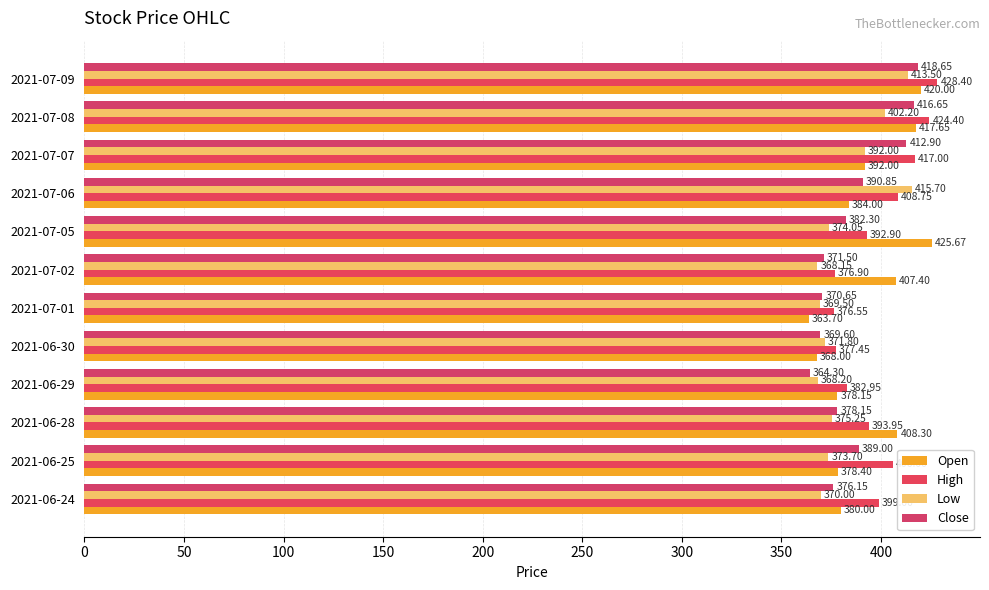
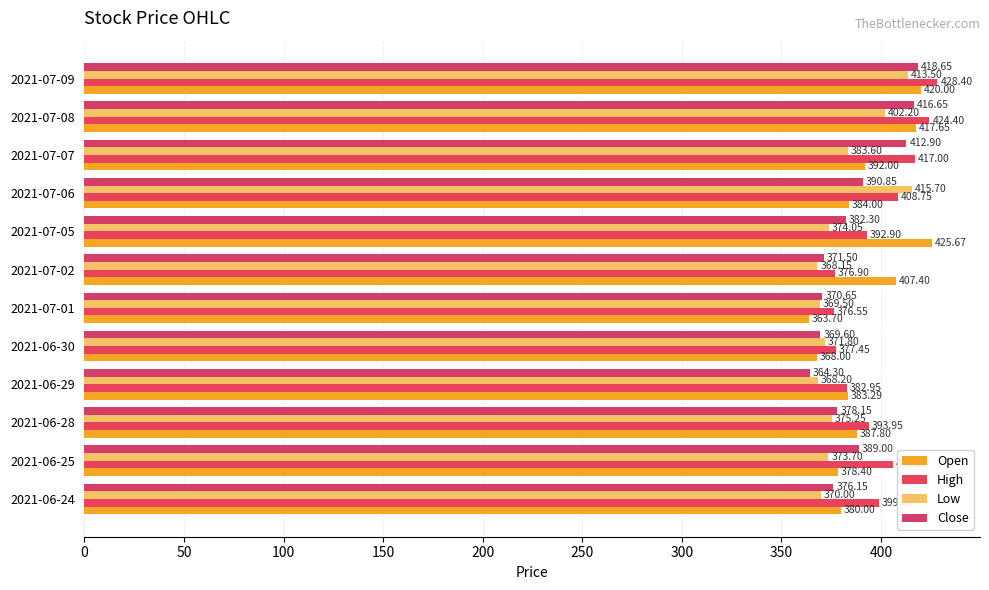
Low, 2021-07-07: 392.00 -> 383.60
Open, 2021-06-29: 378.15 -> 383.29
Open, 2021-06-28: 408.30 -> 387.80
